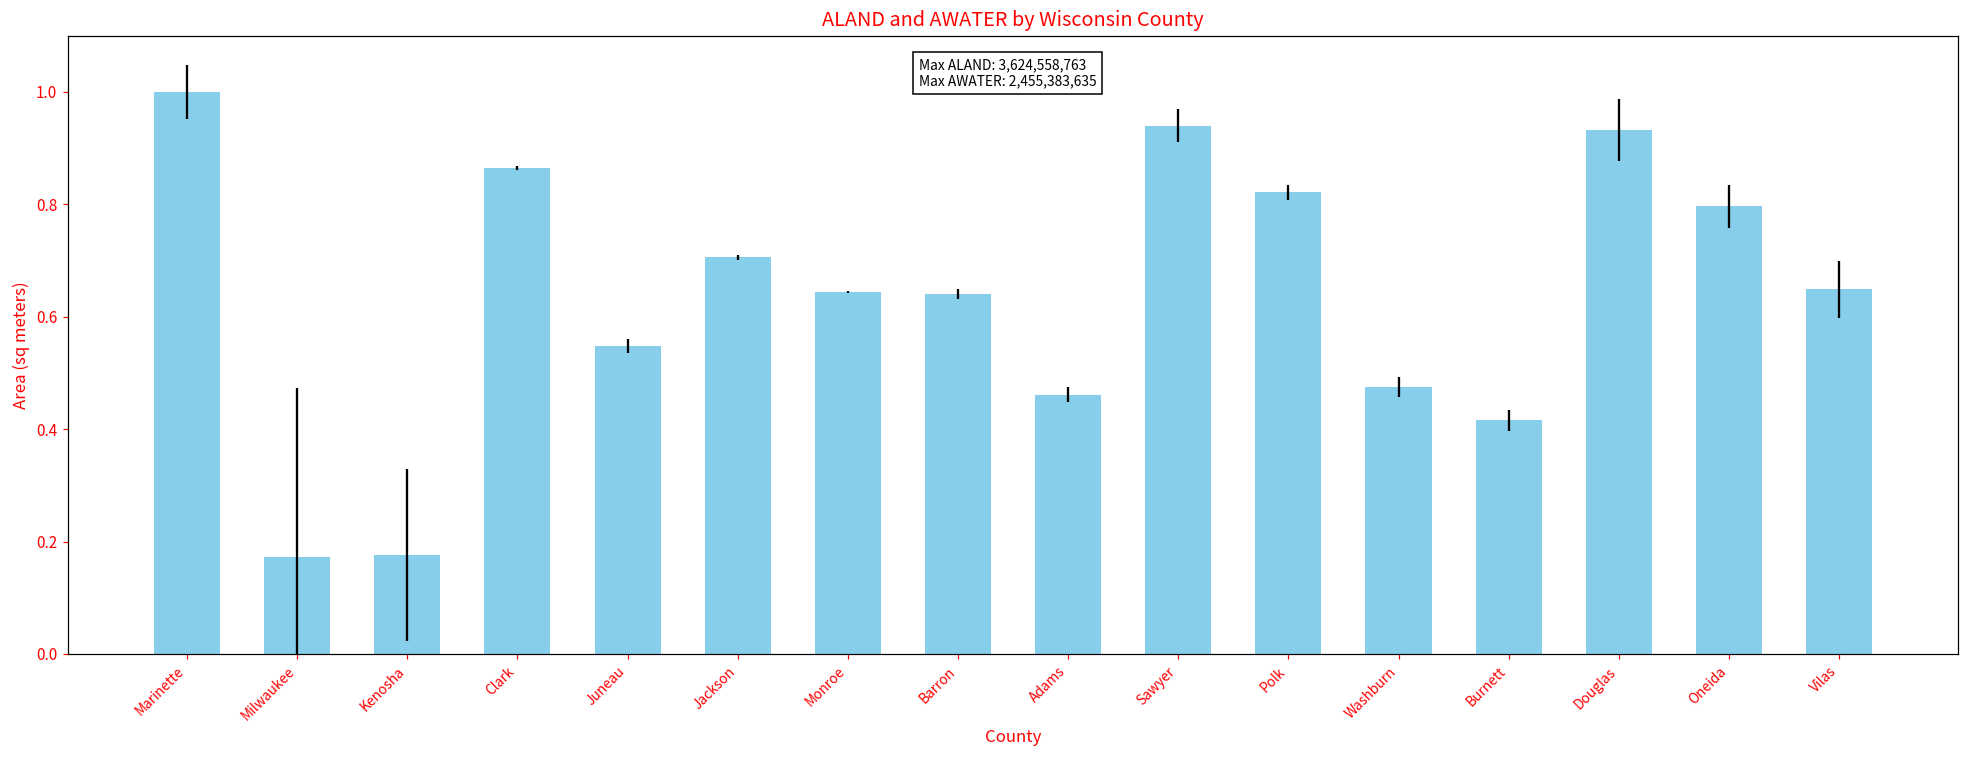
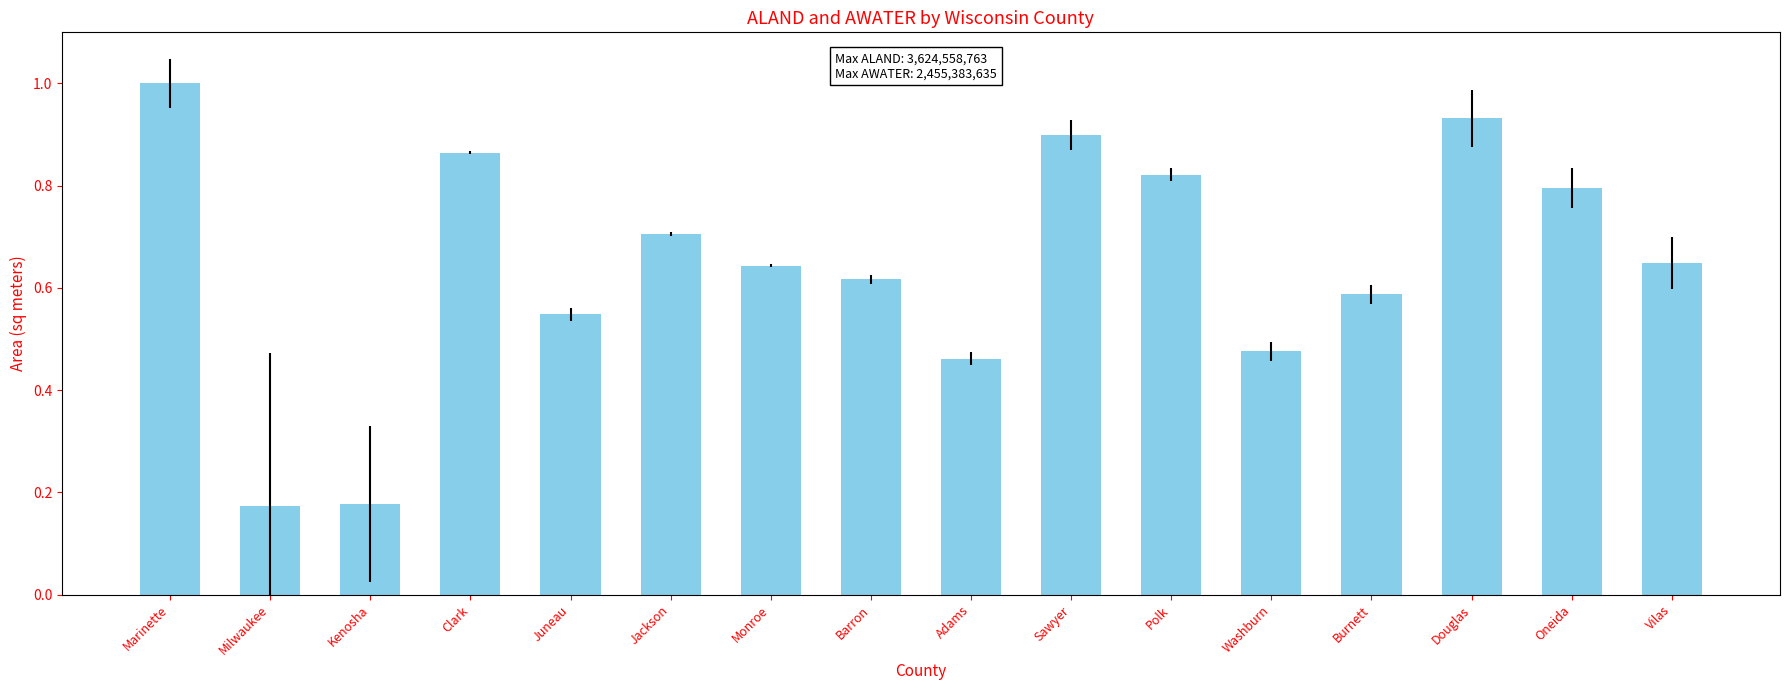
Barron: 0.64 -> 0.62
Sawyer: 0.94 -> 0.90
Burnett: 0.42 -> 0.59
